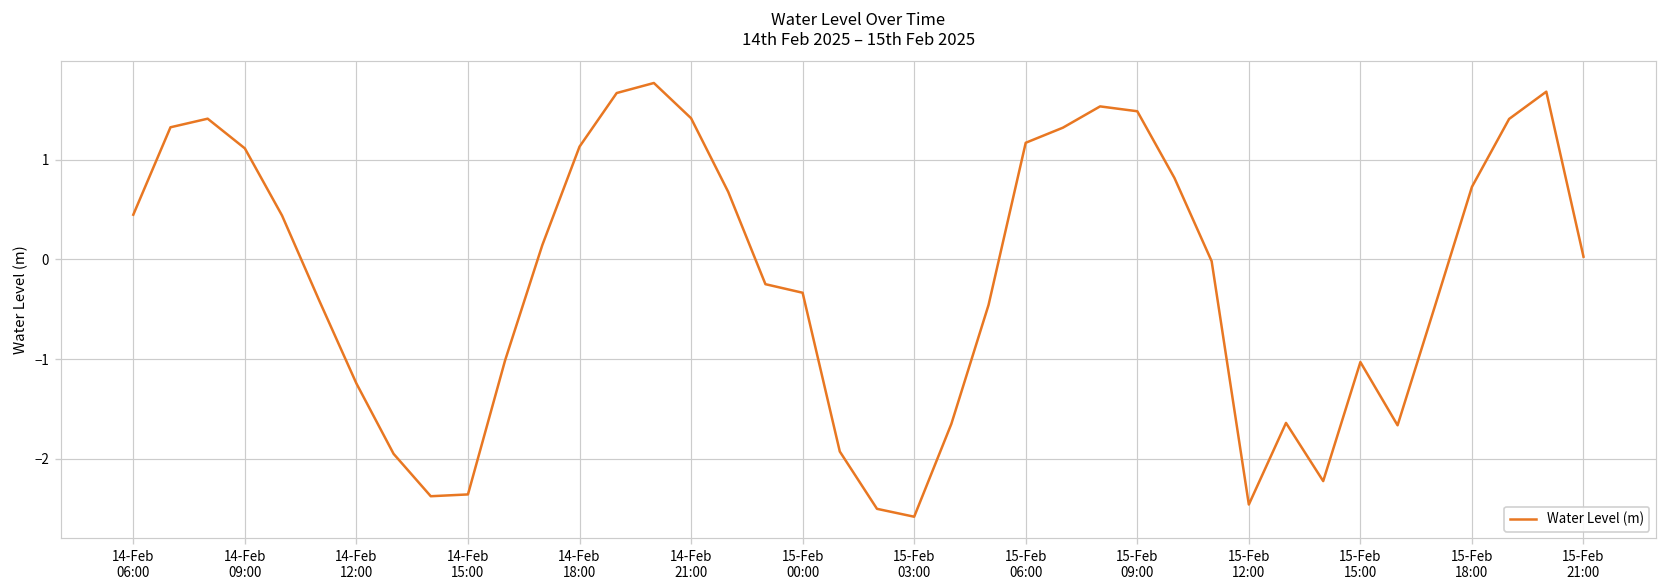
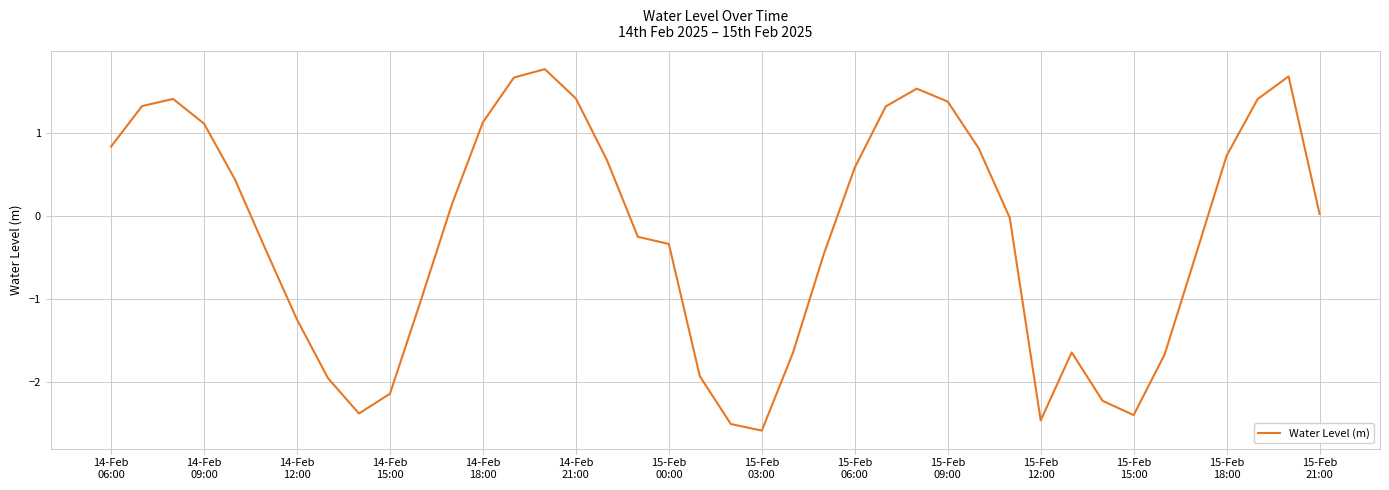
14-Feb 06:00: 0.4 -> 0.8
14-Feb 15:00: -2.4 -> -2.1
15-Feb 06:00: 1.2 -> 0.6
15-Feb 09:00: 1.5 -> 1.4
15-Feb 15:00: -1.0 -> -2.4
